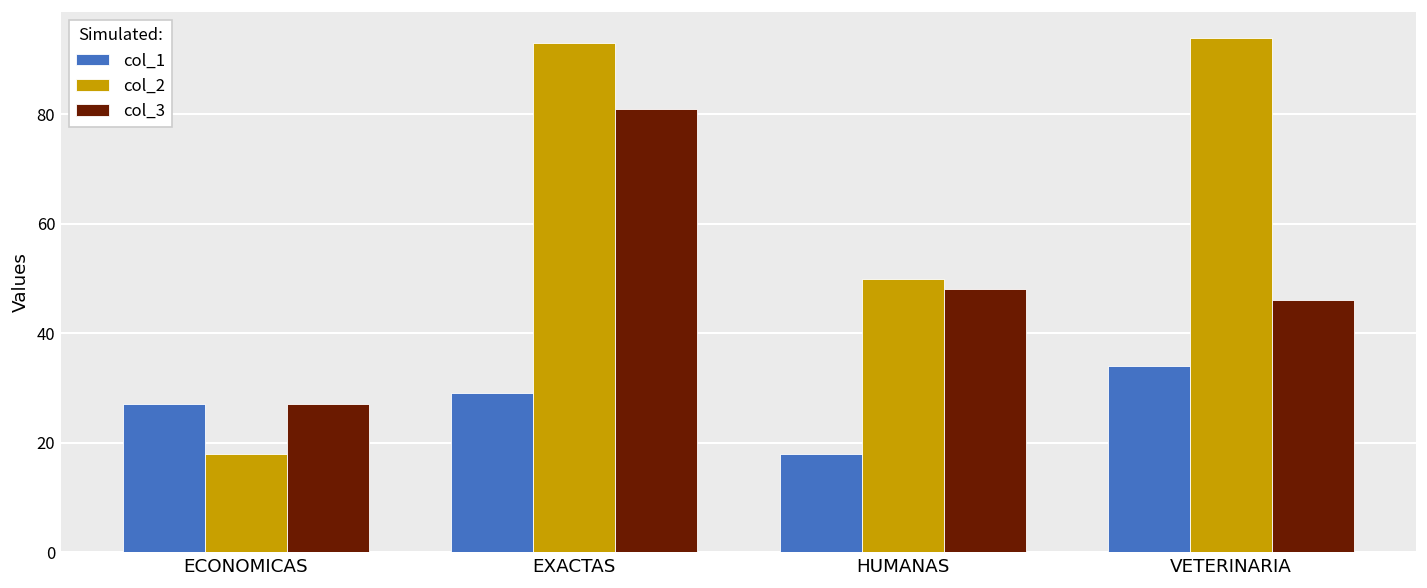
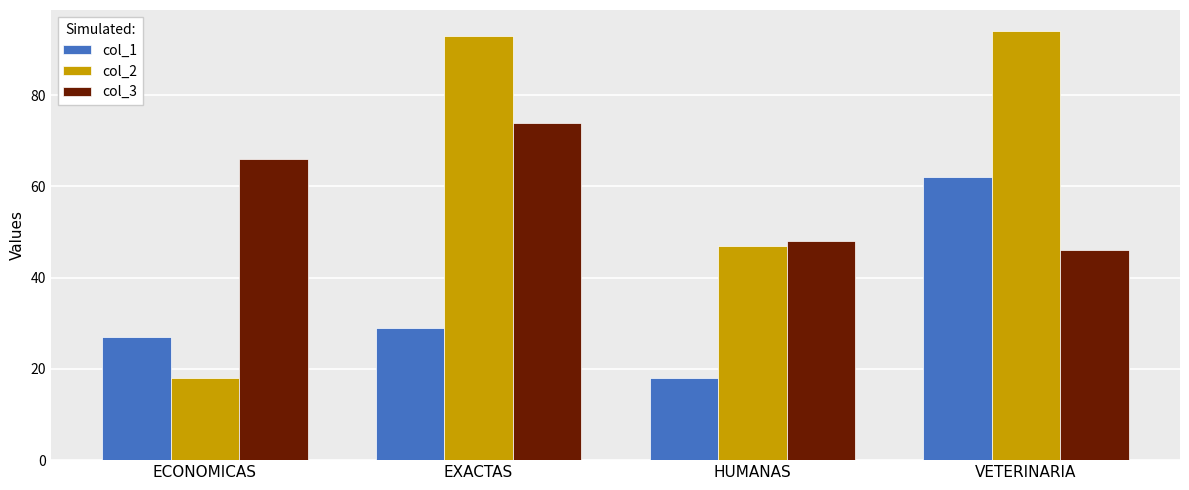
col_3, ECONOMICAS: 27 -> 66
col_3, EXACTAS: 81 -> 74
col_2, HUMANAS: 50 -> 47
col_1, VETERINARIA: 34 -> 62
